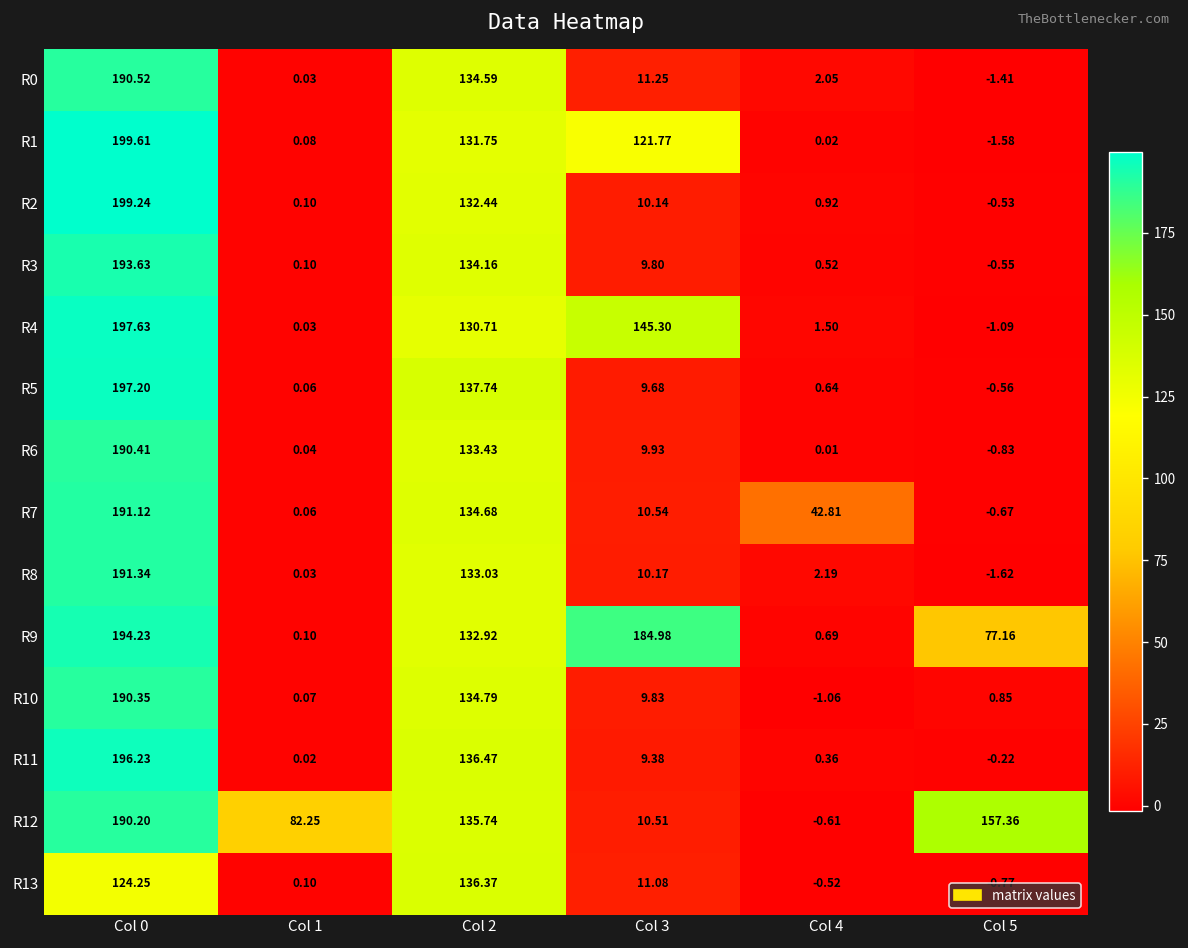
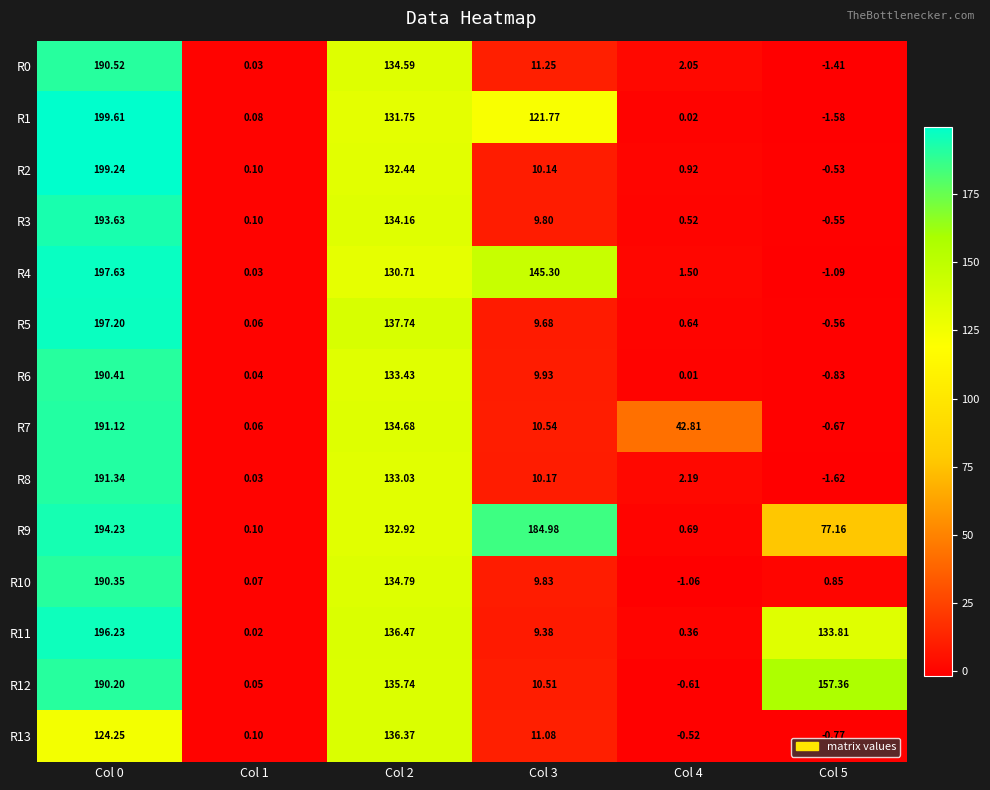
R11, Col 5: -0.22 -> 133.81
R12, Col 1: 82.25 -> 0.05
